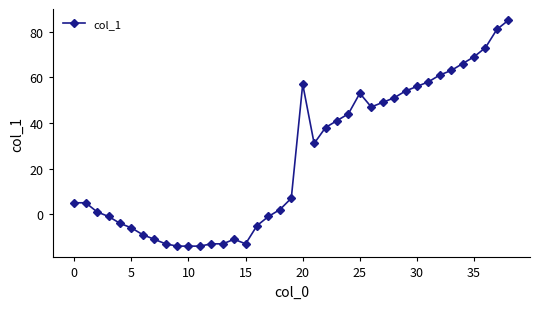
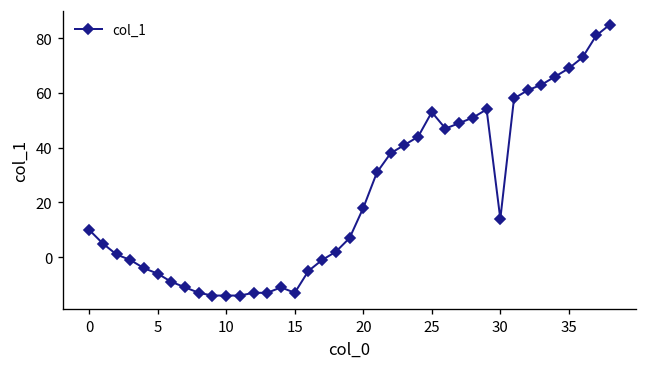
0: 5 -> 10
20: 57 -> 18
30: 56 -> 14
